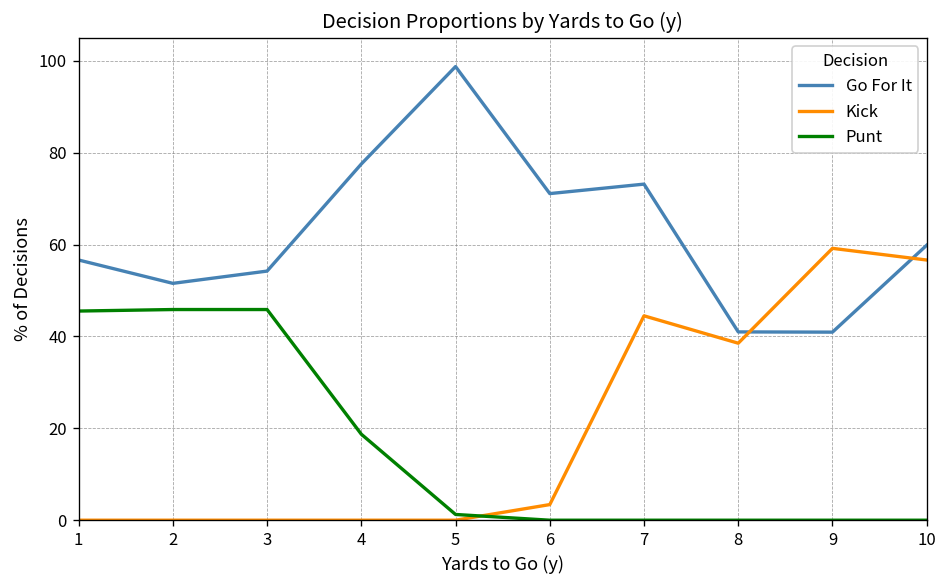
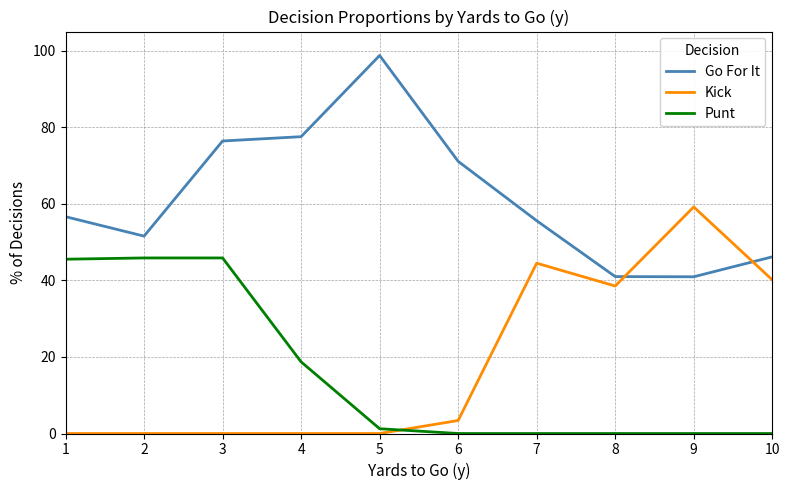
Go For It, 3: 54 -> 76
Go For It, 7: 73 -> 56
Go For It, 10: 60 -> 46
Kick, 10: 57 -> 40
